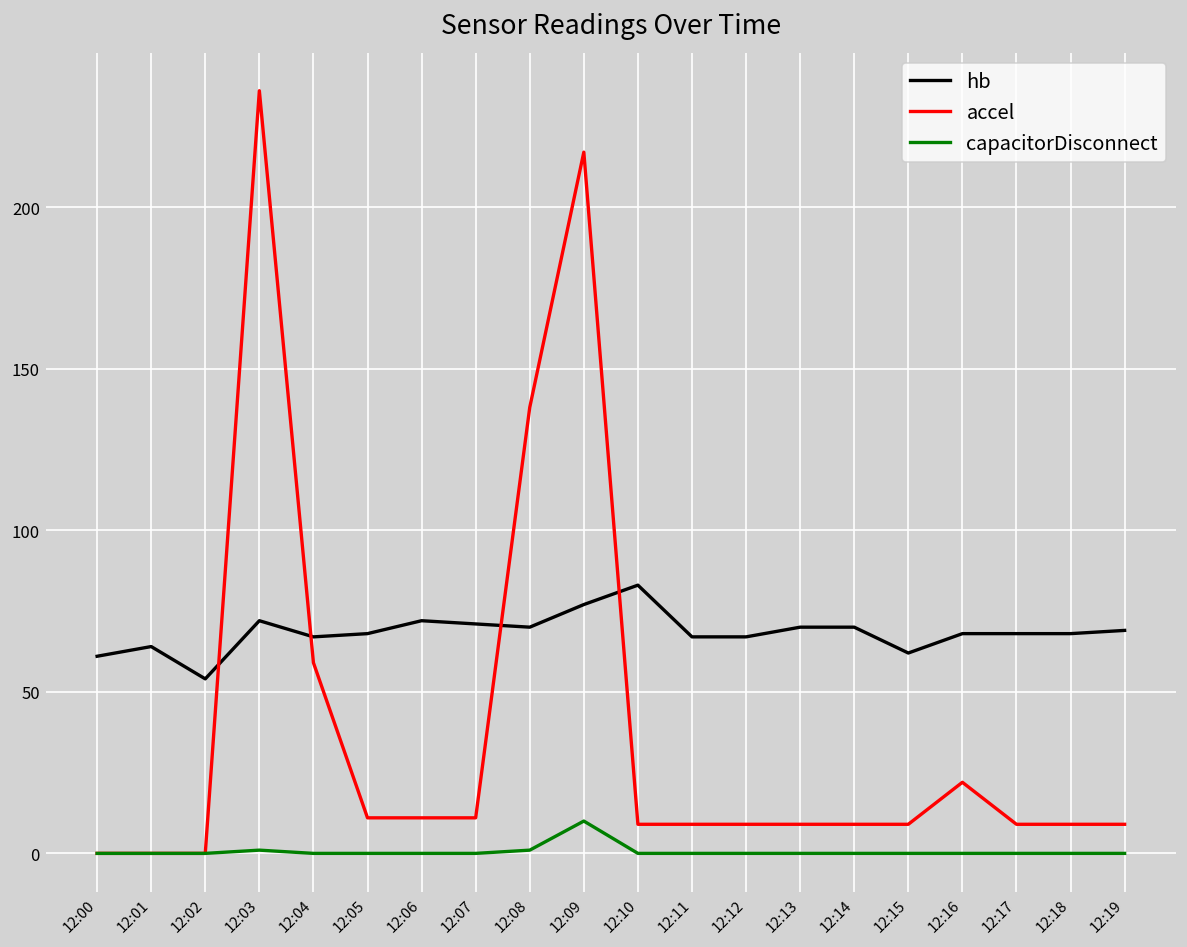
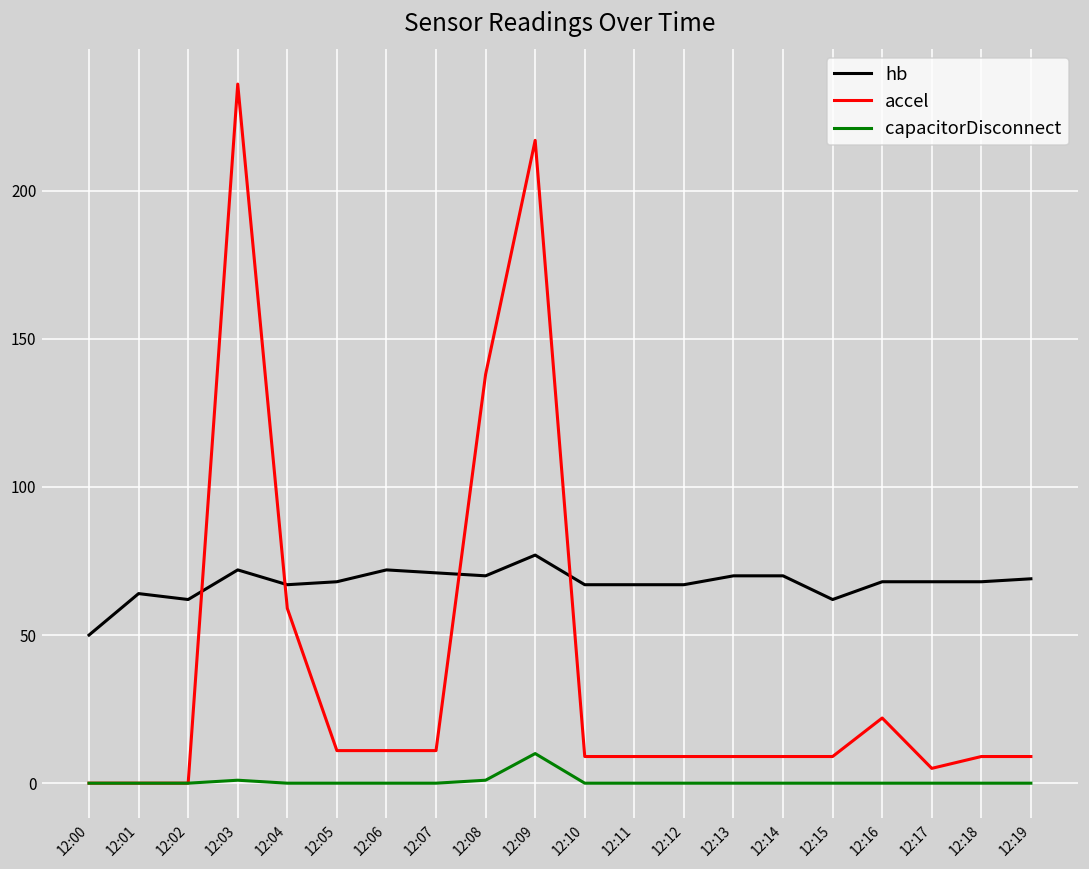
hb, 12:00: 61 -> 50
hb, 12:02: 54 -> 62
hb, 12:10: 83 -> 67
accel, 12:17: 9 -> 5
